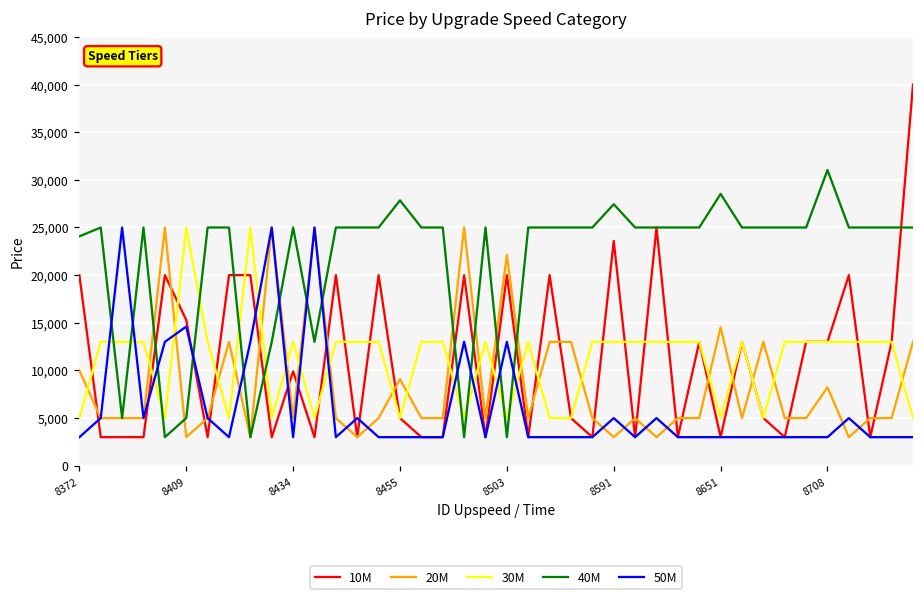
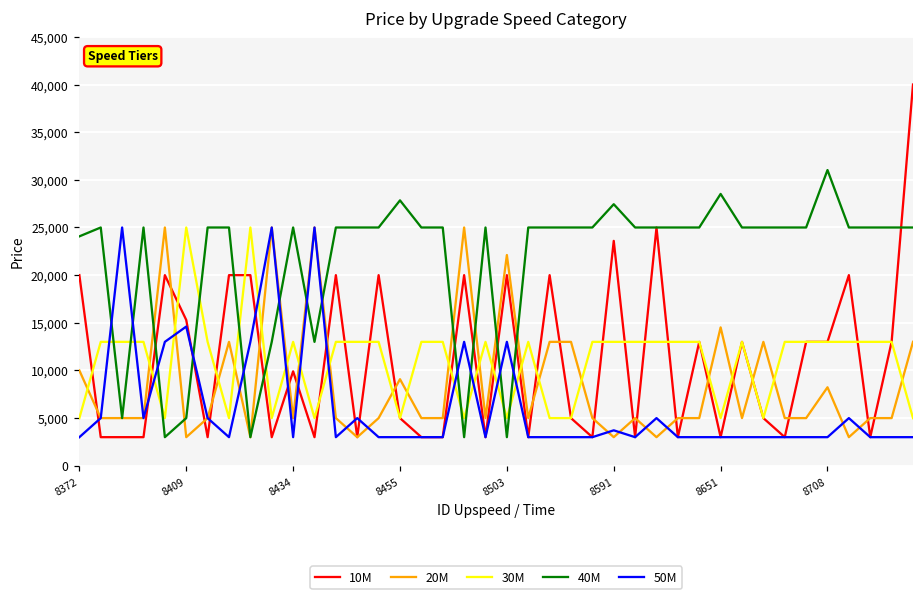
50M, 8591: 5,000 -> 4,000
